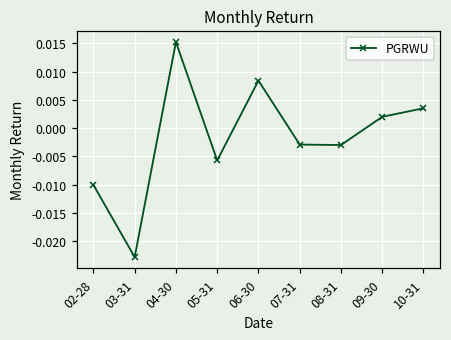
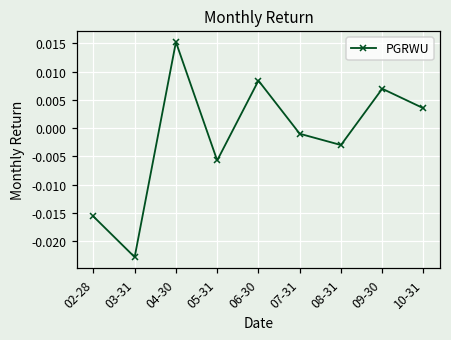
02-28: -0.010 -> -0.016
07-31: -0.003 -> -0.001
09-30: 0.002 -> 0.007
